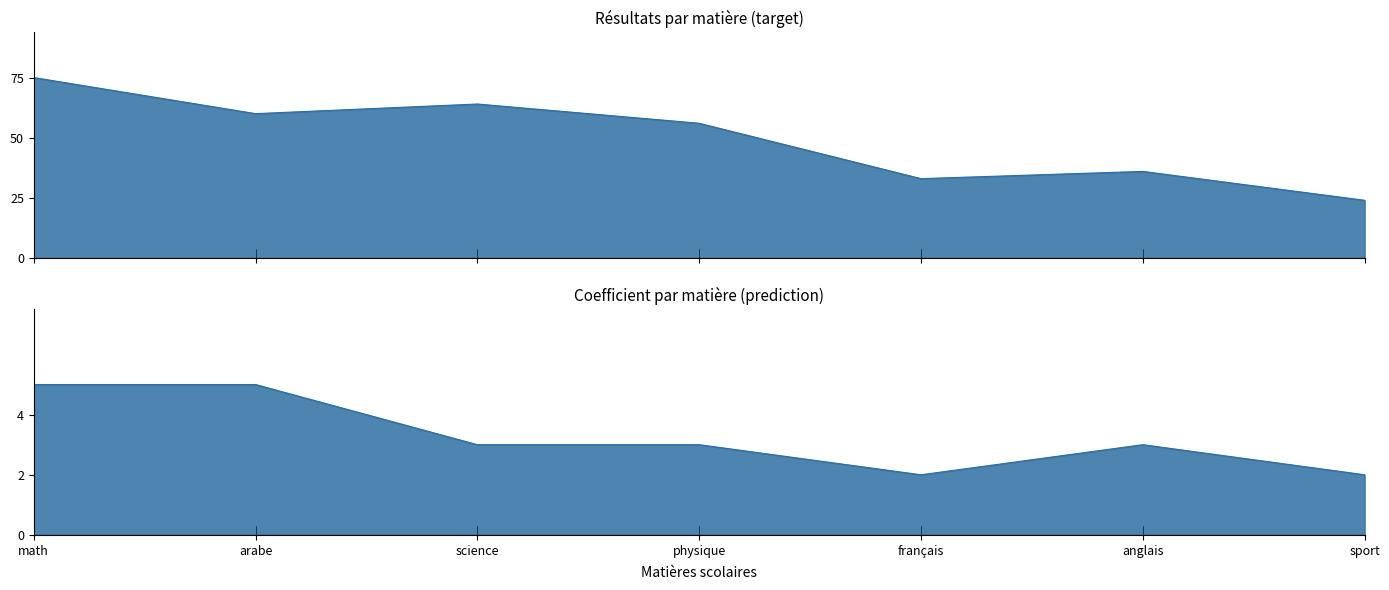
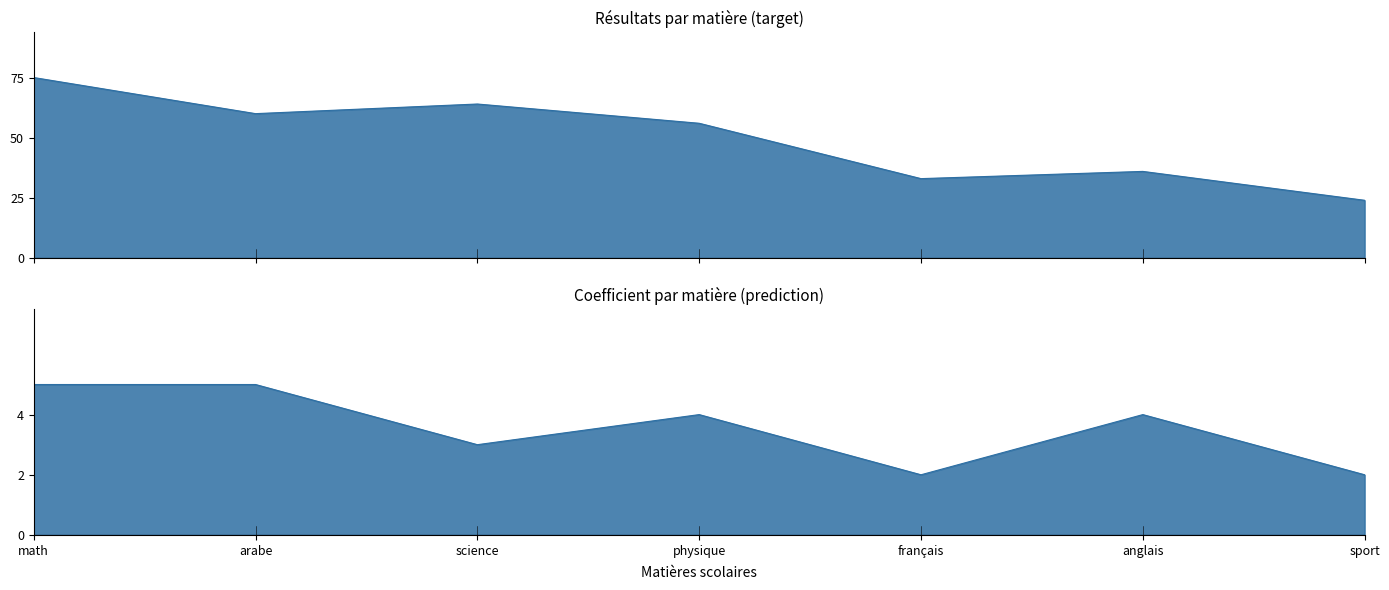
Coefficient par matière (prediction), physique: 3 -> 4
Coefficient par matière (prediction), anglais: 3 -> 4
